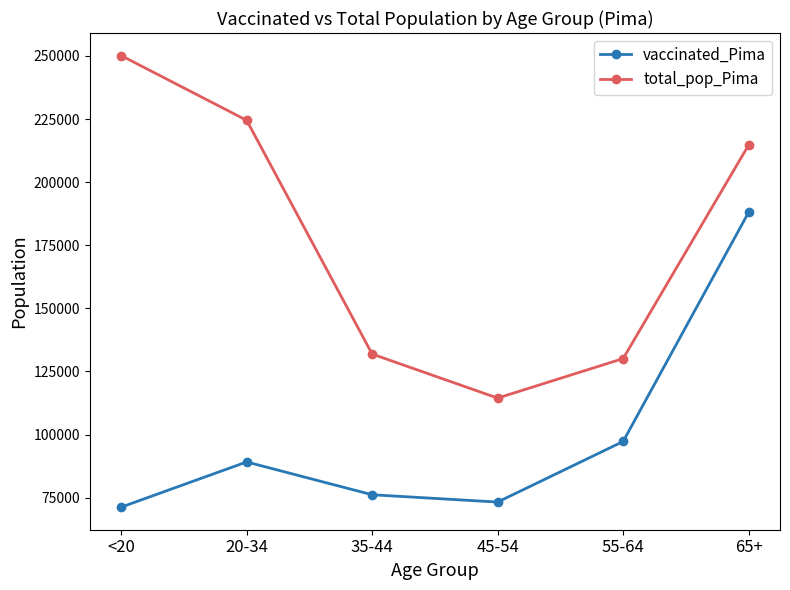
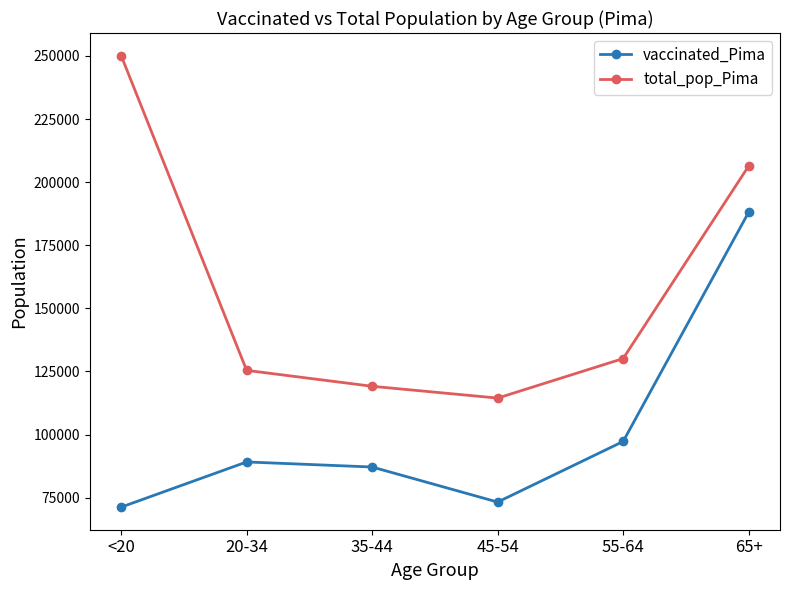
total_pop_Pima, 20-34: 224000 -> 125000
vaccinated_Pima, 35-44: 76000 -> 87000
total_pop_Pima, 35-44: 132000 -> 119000
total_pop_Pima, 65+: 215000 -> 206000
